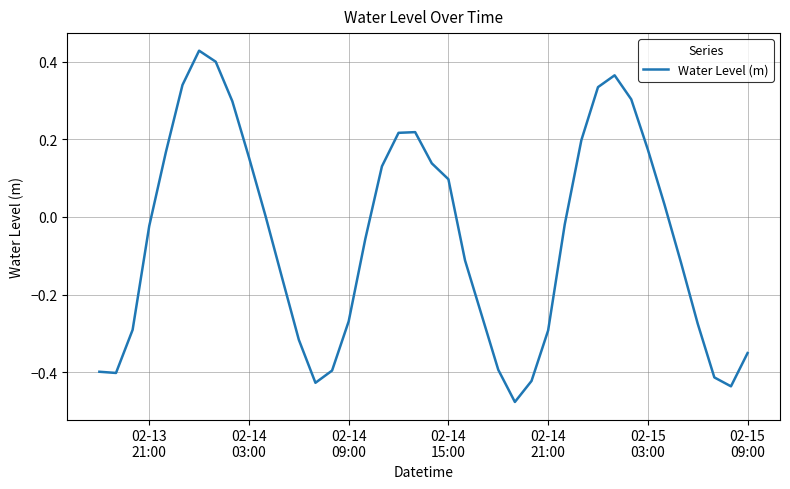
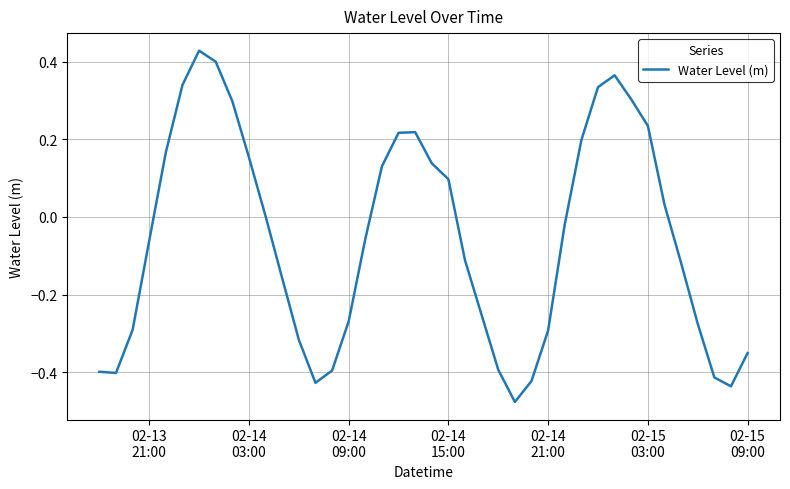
02-13 21:00: -0.02 -> -0.06
02-15 03:00: 0.17 -> 0.23
